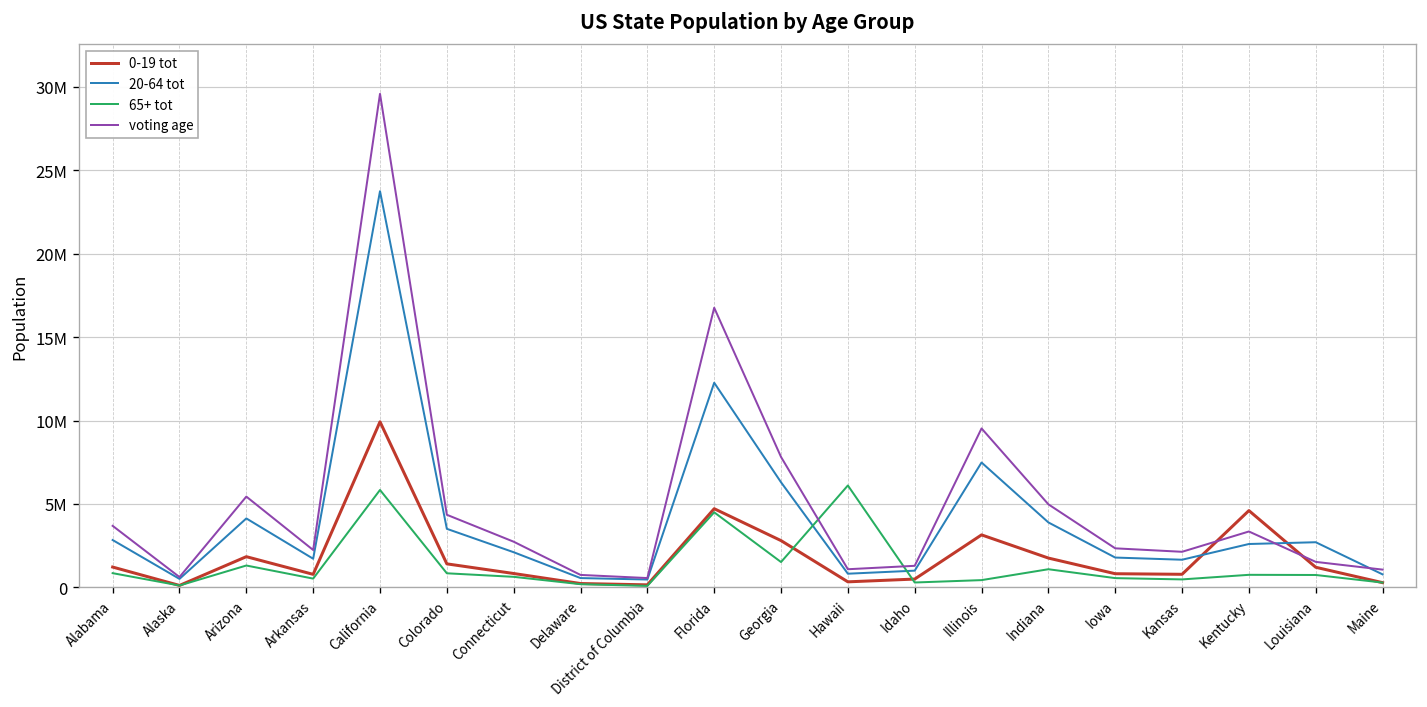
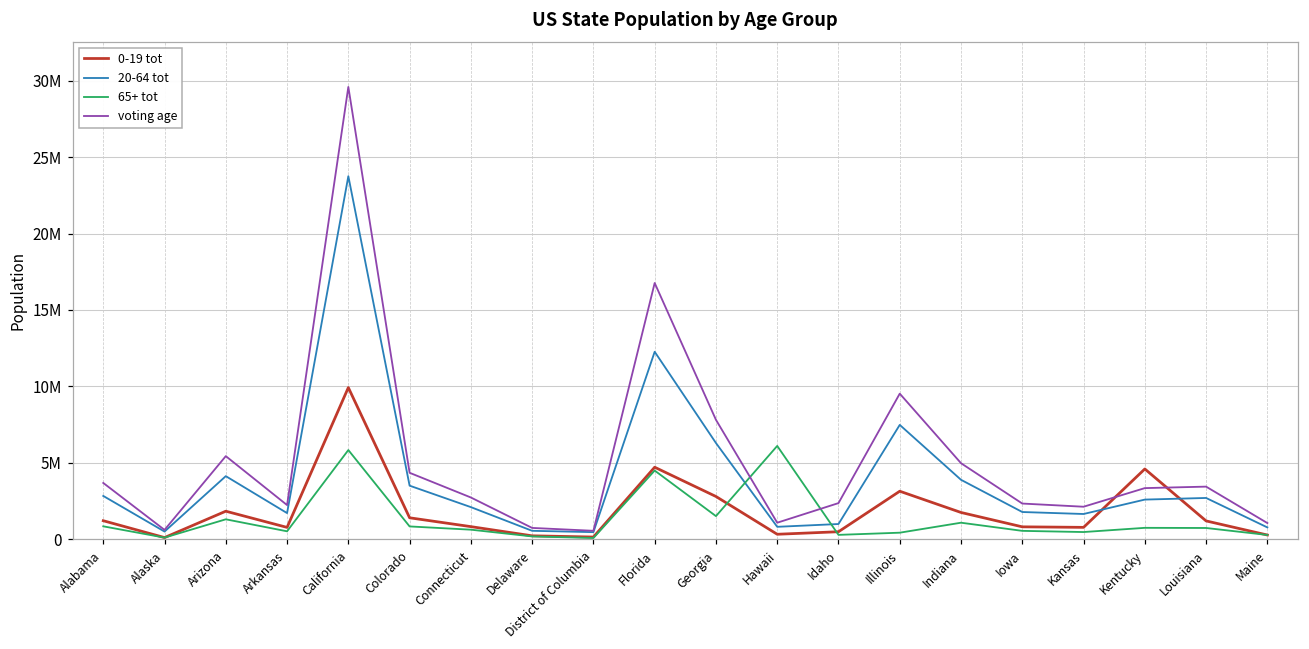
voting age, Idaho: 1300000 -> 2400000
voting age, Louisiana: 1500000 -> 3400000
